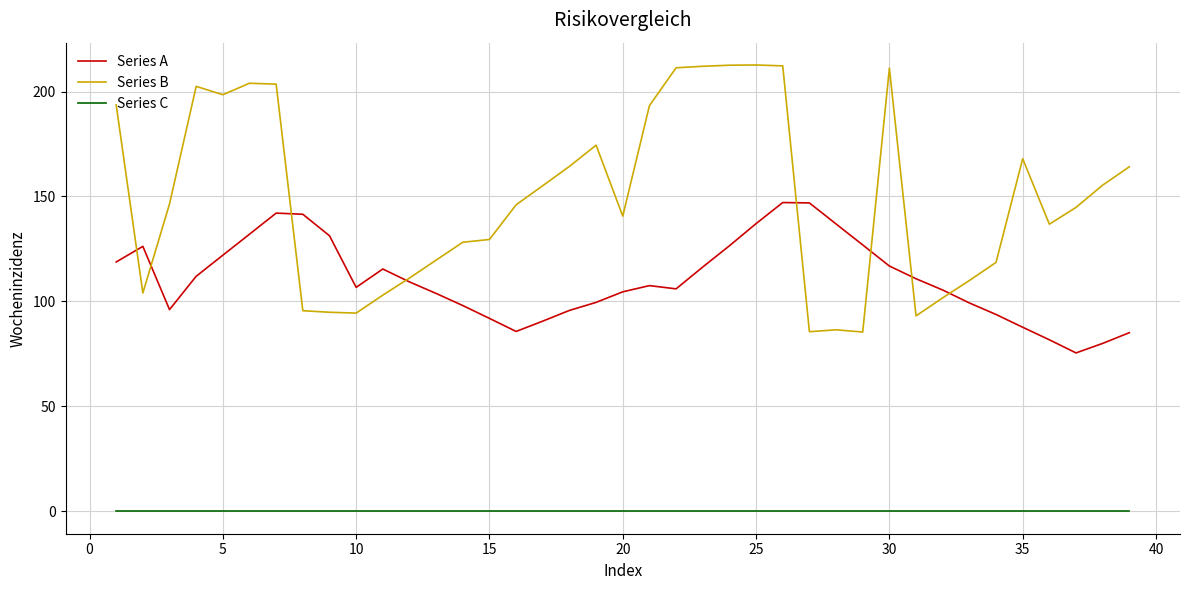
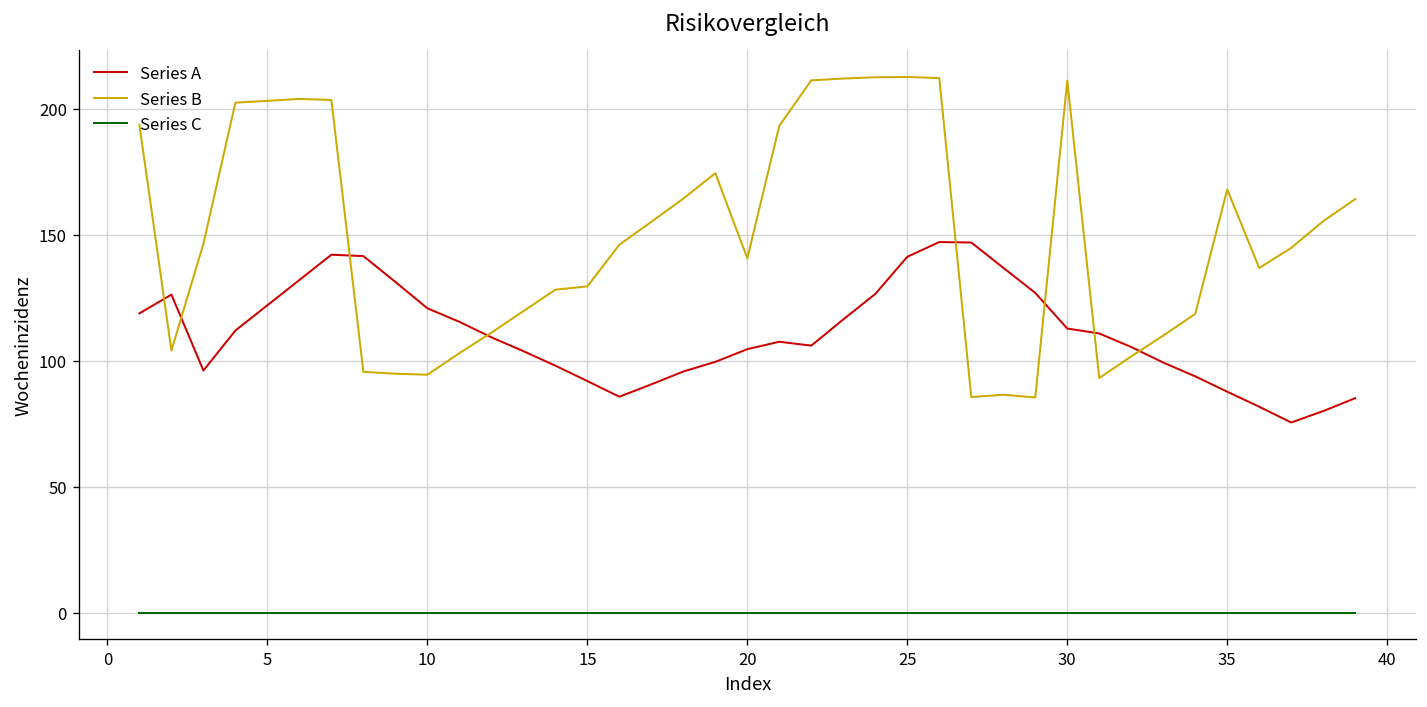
Series B, 5: 198 -> 203
Series A, 10: 107 -> 121
Series A, 25: 137 -> 141
Series A, 30: 117 -> 113
